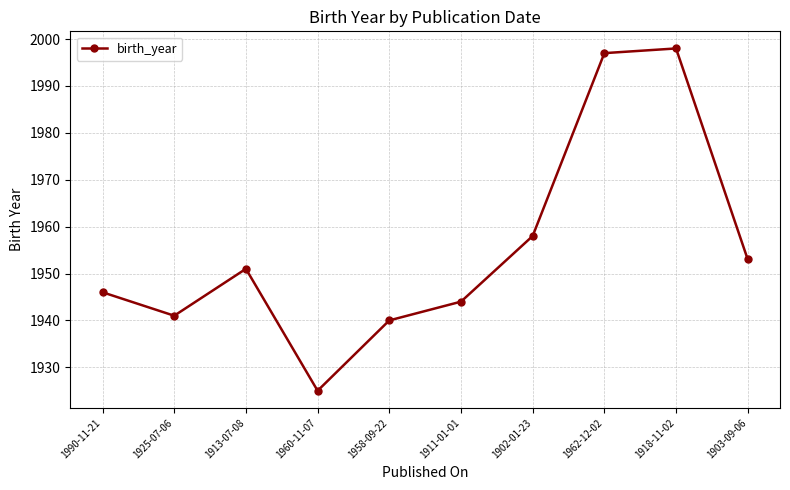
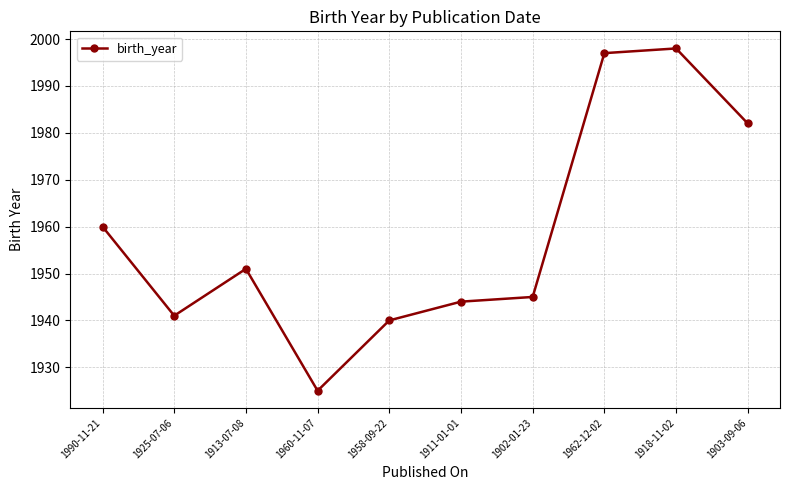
1990-11-21: 1946 -> 1960
1902-01-23: 1958 -> 1945
1903-09-06: 1953 -> 1982
